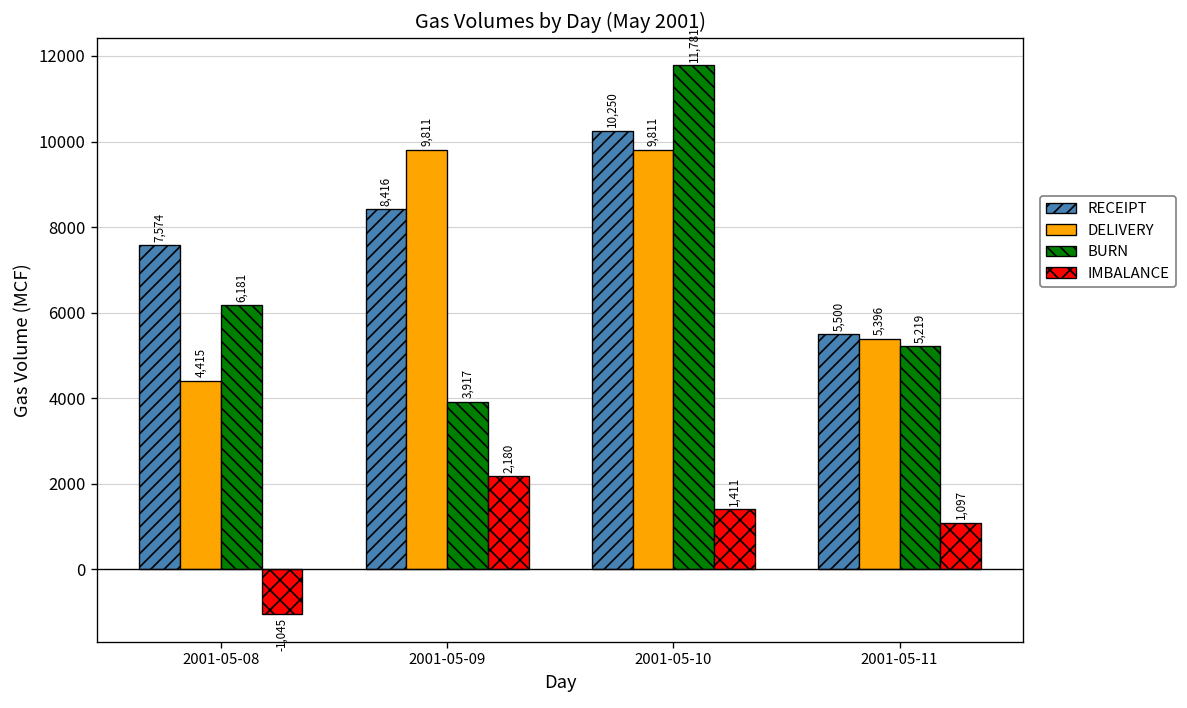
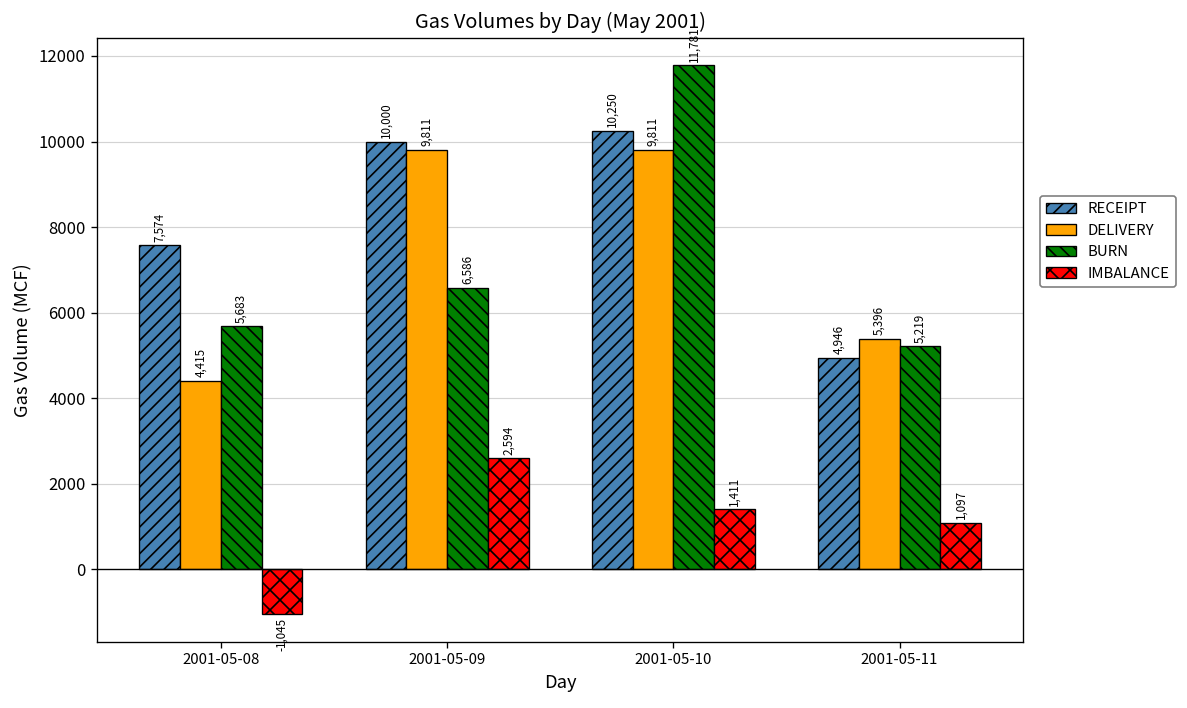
BURN, 2001-05-08: 6,181 -> 5,683
RECEIPT, 2001-05-09: 8,416 -> 10,000
BURN, 2001-05-09: 3,917 -> 6,586
IMBALANCE, 2001-05-09: 2,180 -> 2,594
RECEIPT, 2001-05-11: 5,500 -> 4,946
